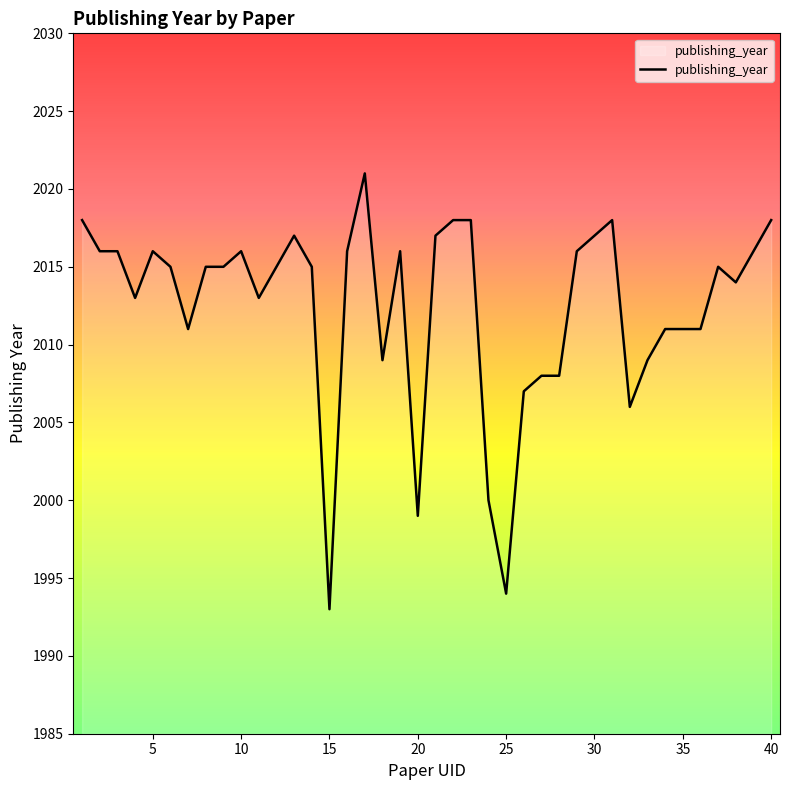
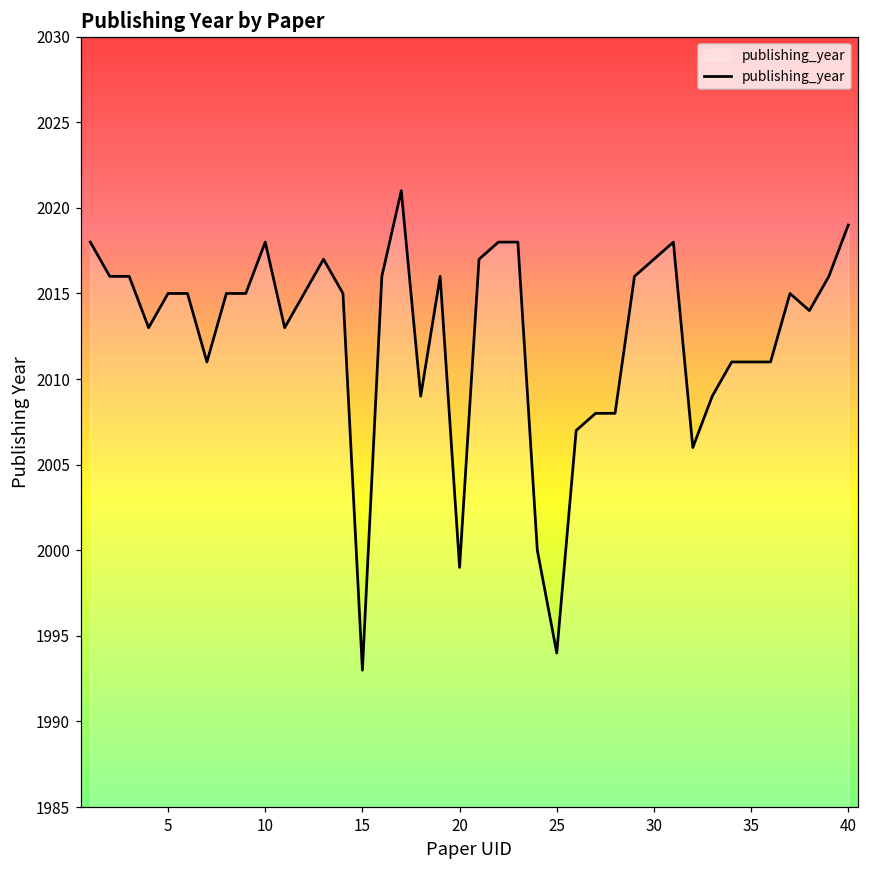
5: 2016 -> 2015
10: 2016 -> 2018
40: 2018 -> 2019
